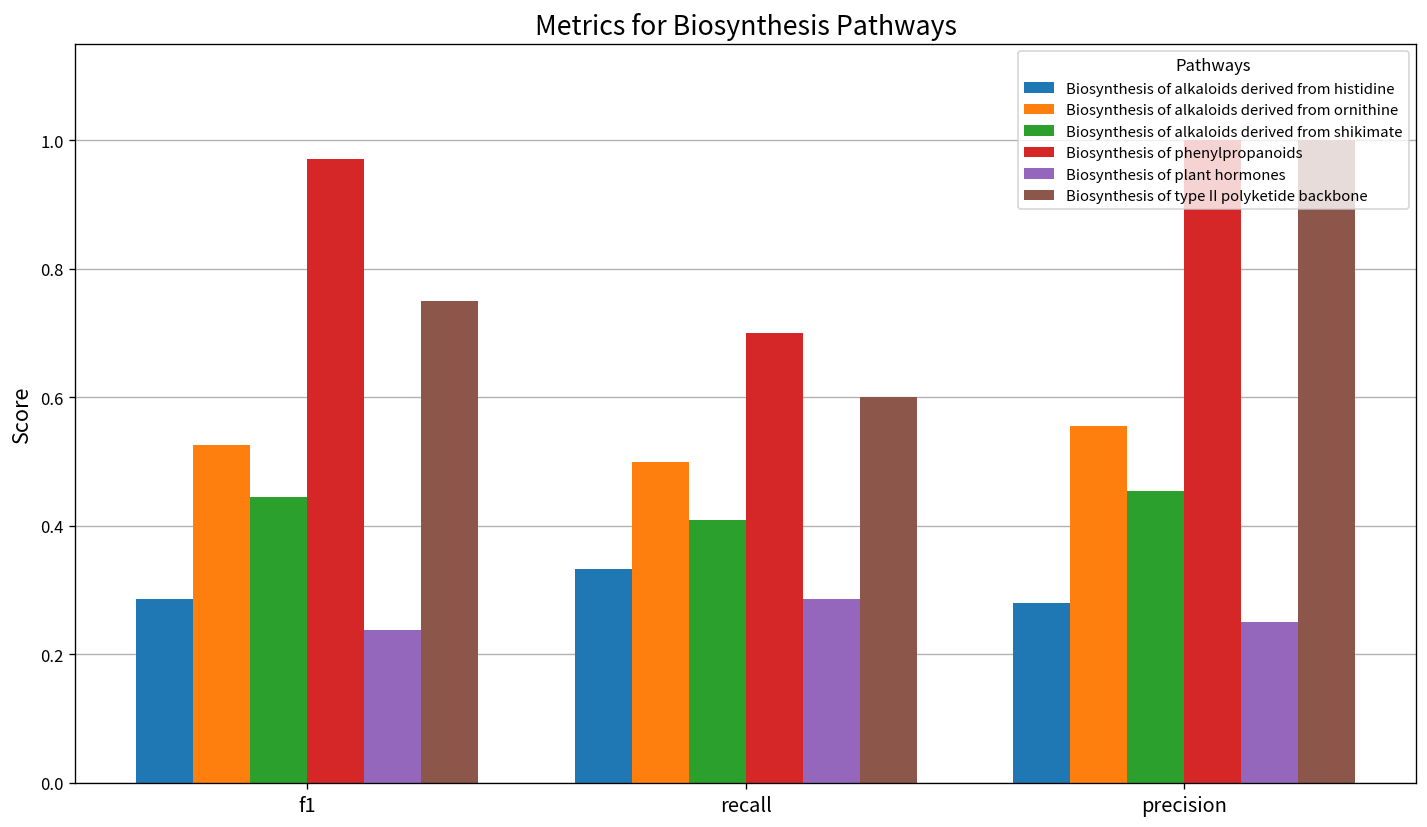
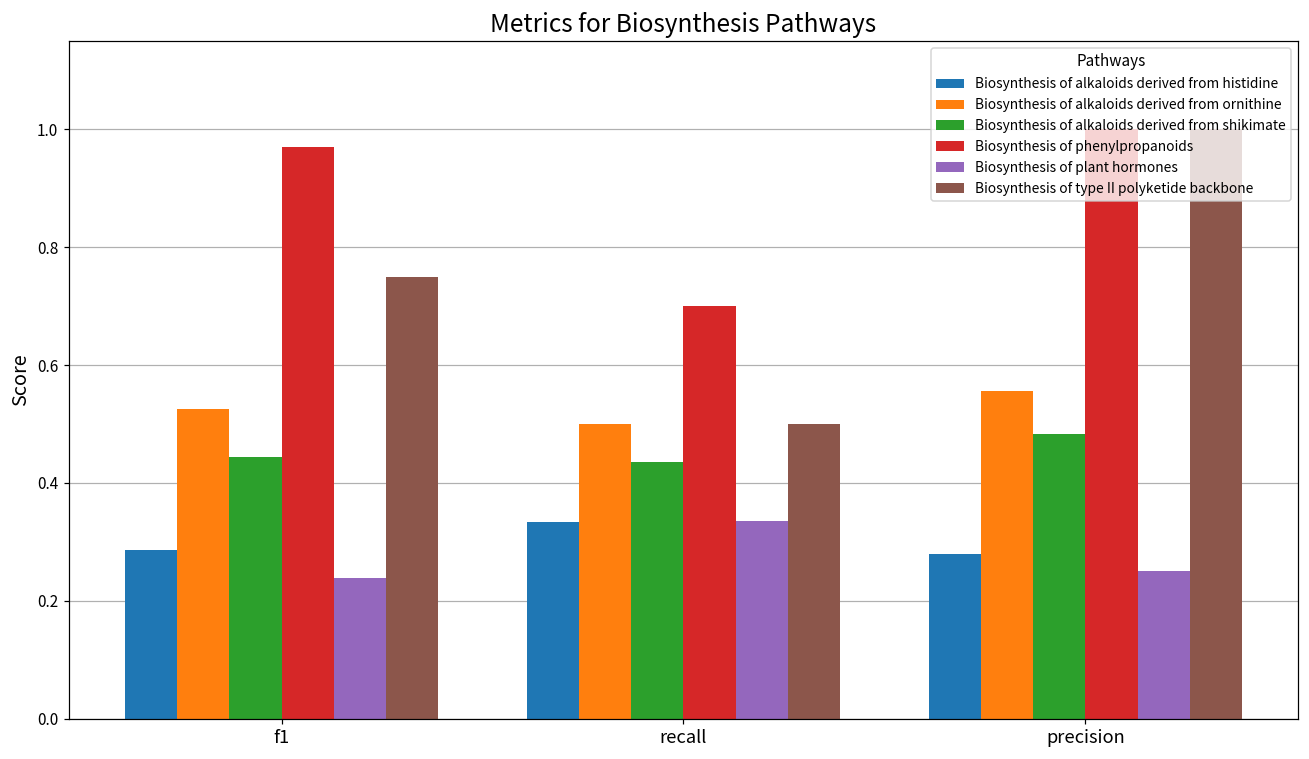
Biosynthesis of alkaloids derived from shikimate, recall: 0.41 -> 0.43
Biosynthesis of plant hormones, recall: 0.29 -> 0.34
Biosynthesis of type II polyketide backbone, recall: 0.6 -> 0.5
Biosynthesis of alkaloids derived from shikimate, precision: 0.45 -> 0.48
